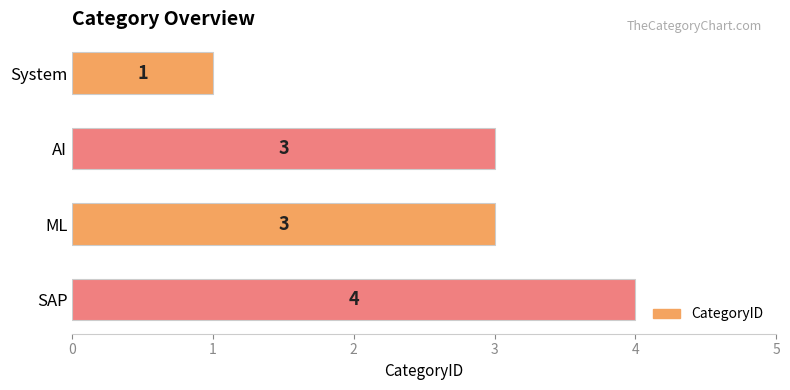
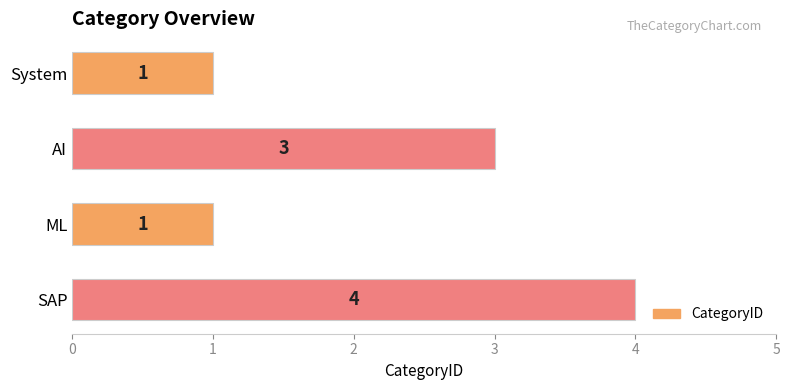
ML: 3 -> 1
